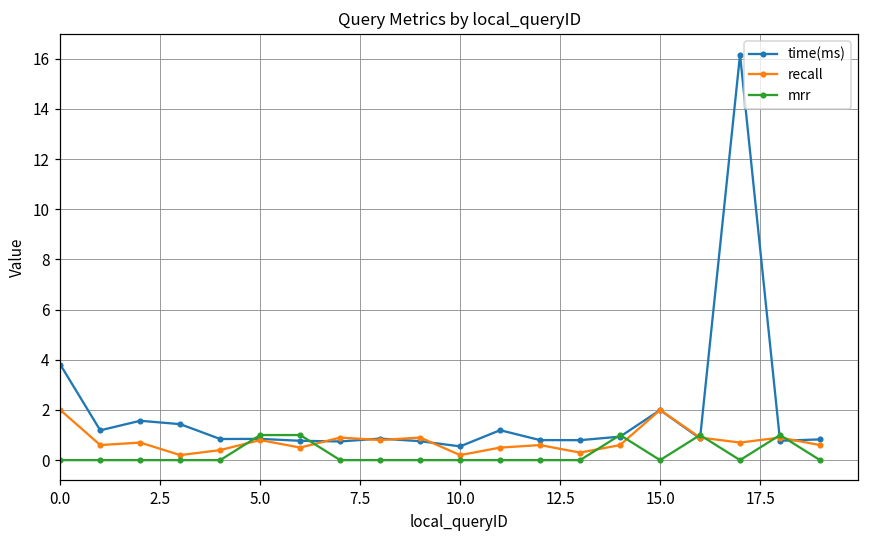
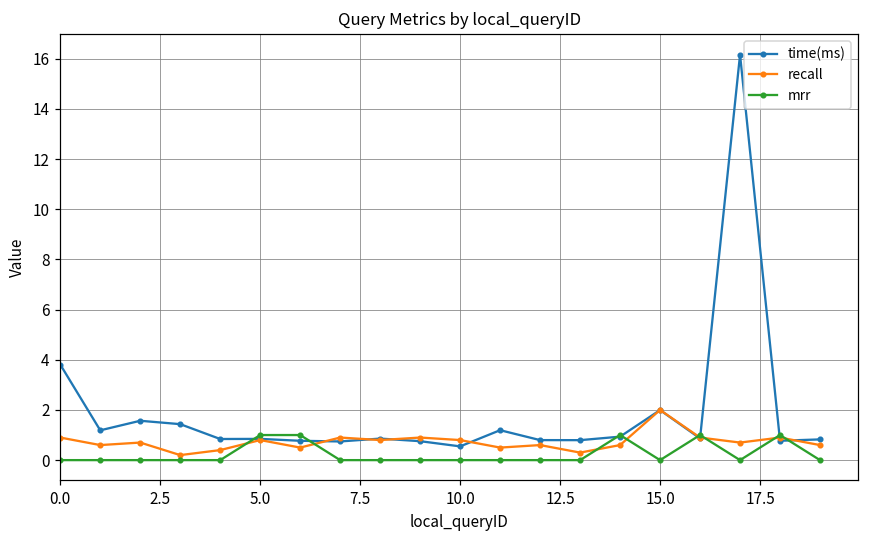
recall, 0.0: 2.0 -> 0.9
recall, 10.0: 0.2 -> 0.8
